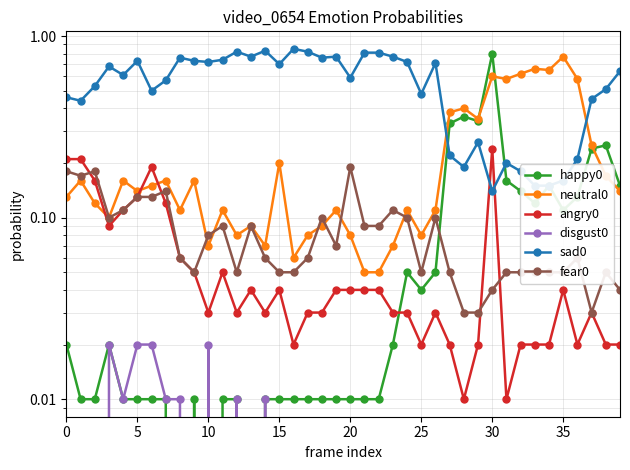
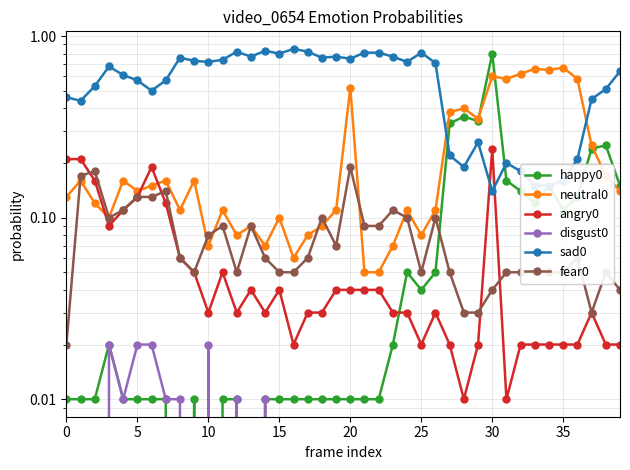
happy0, 0: 0.02 -> 0.01
fear0, 0: 0.18 -> 0.02
sad0, 5: 0.73 -> 0.57
neutral0, 15: 0.2 -> 0.1
sad0, 15: 0.7 -> 0.8
neutral0, 20: 0.08 -> 0.52
sad0, 20: 0.59 -> 0.75
sad0, 25: 0.48 -> 0.8
neutral0, 35: 0.77 -> 0.67
angry0, 35: 0.04 -> 0.02
